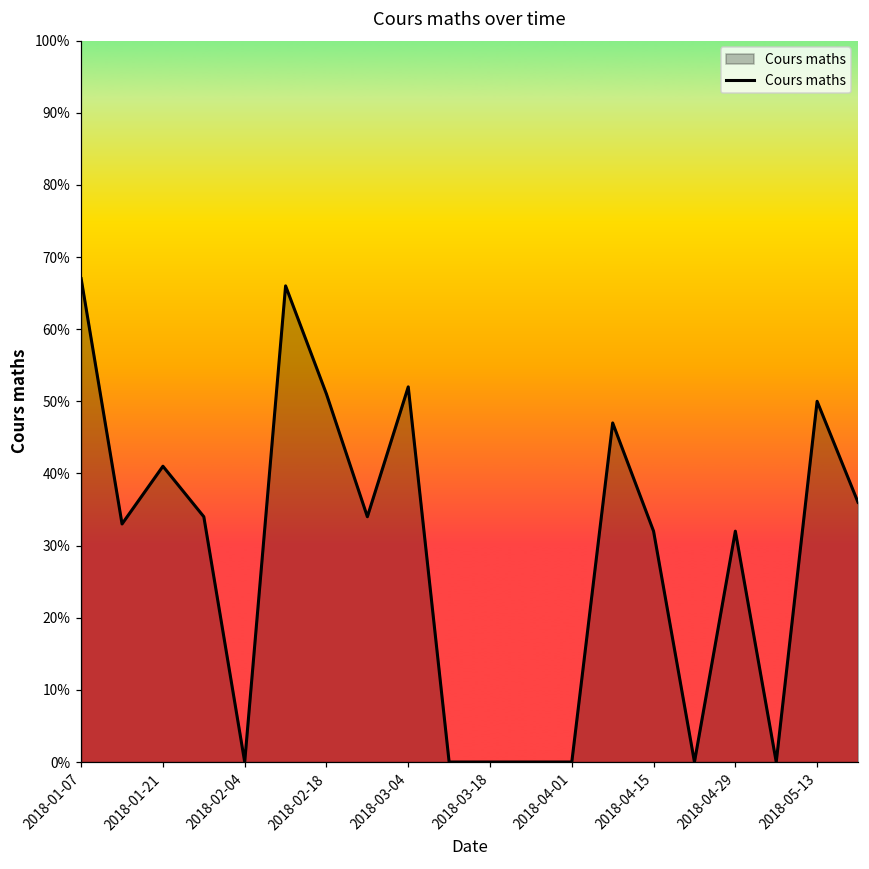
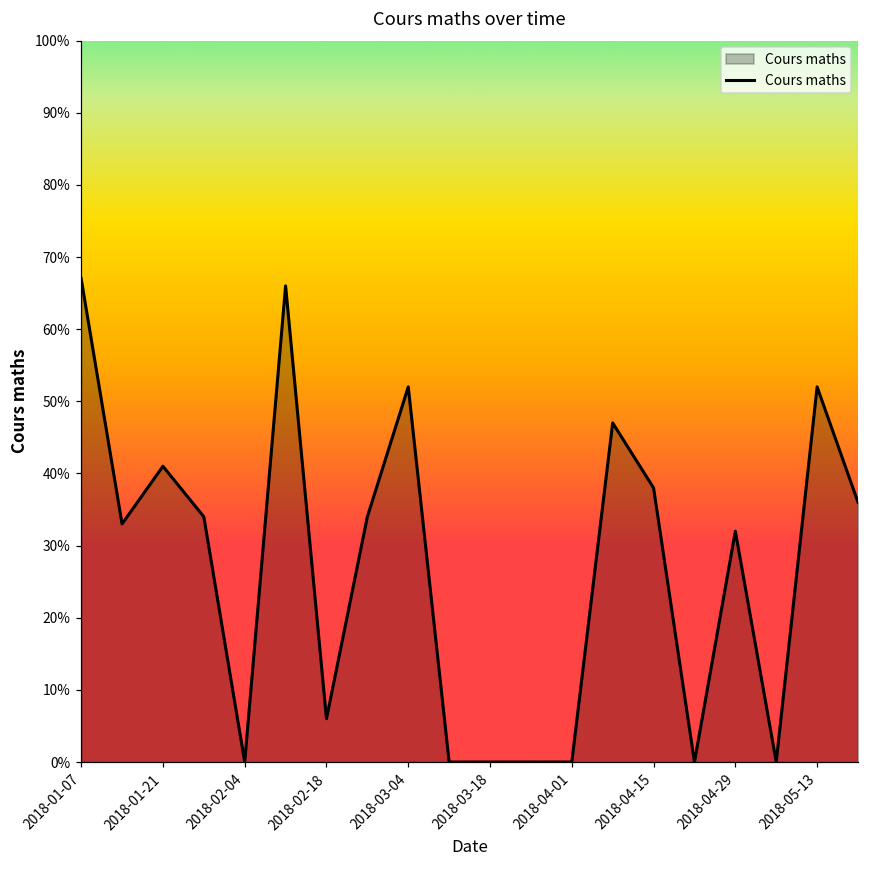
2018-02-18: 51% -> 6%
2018-04-15: 32% -> 38%
2018-05-13: 50% -> 52%
